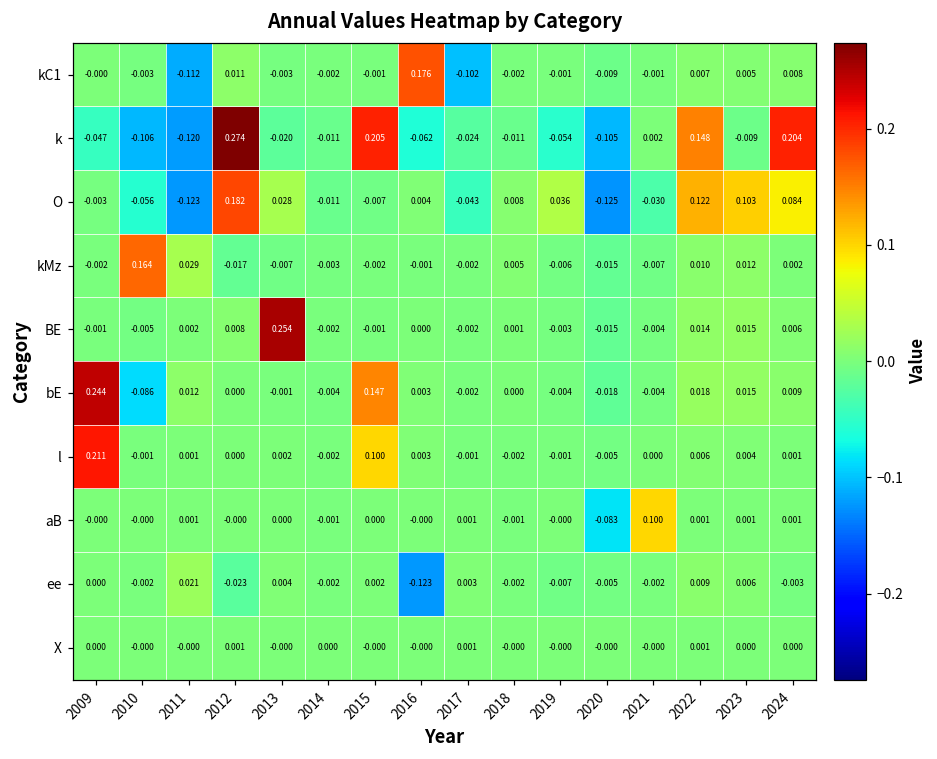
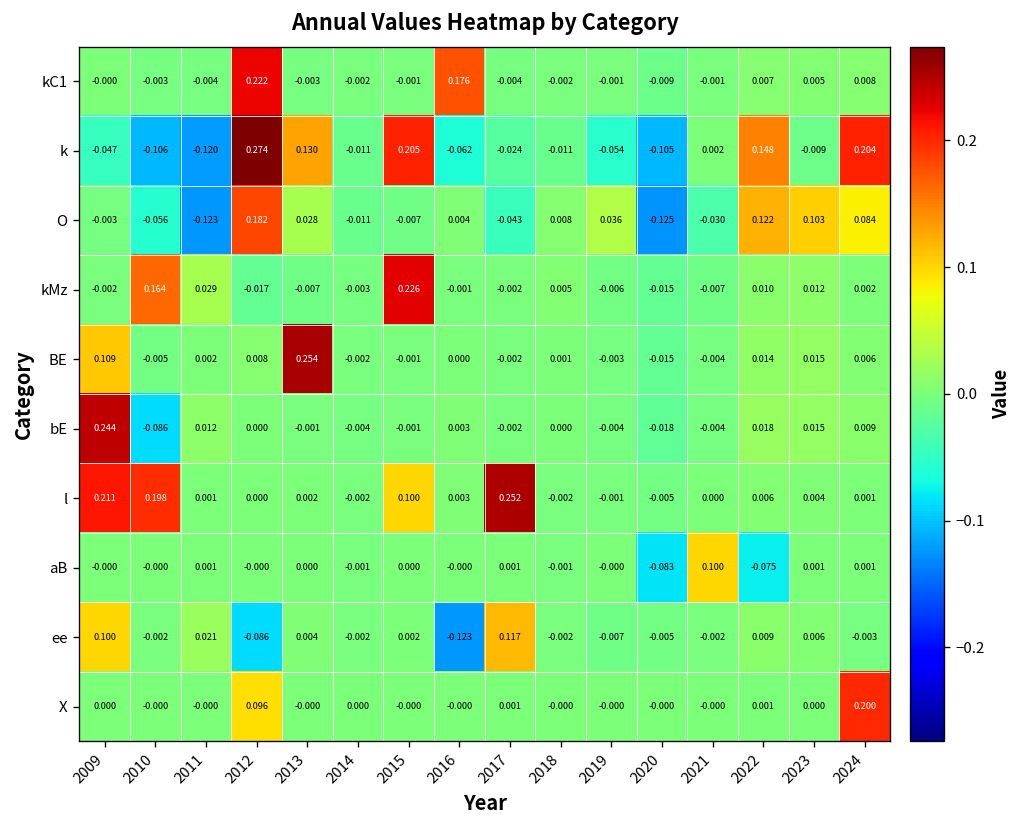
kC1, 2011: -0.112 -> -0.004
kC1, 2012: 0.011 -> 0.222
kC1, 2017: -0.102 -> -0.004
k, 2013: -0.020 -> 0.130
kMz, 2015: -0.002 -> 0.226
BE, 2009: -0.001 -> 0.109
bE, 2015: 0.147 -> -0.001
l, 2010: -0.001 -> 0.198
l, 2017: -0.001 -> 0.252
aB, 2022: 0.001 -> -0.075
ee, 2009: 0.000 -> 0.100
ee, 2012: -0.023 -> -0.086
ee, 2017: 0.003 -> 0.117
X, 2012: 0.001 -> 0.096
X, 2024: 0.000 -> 0.200
